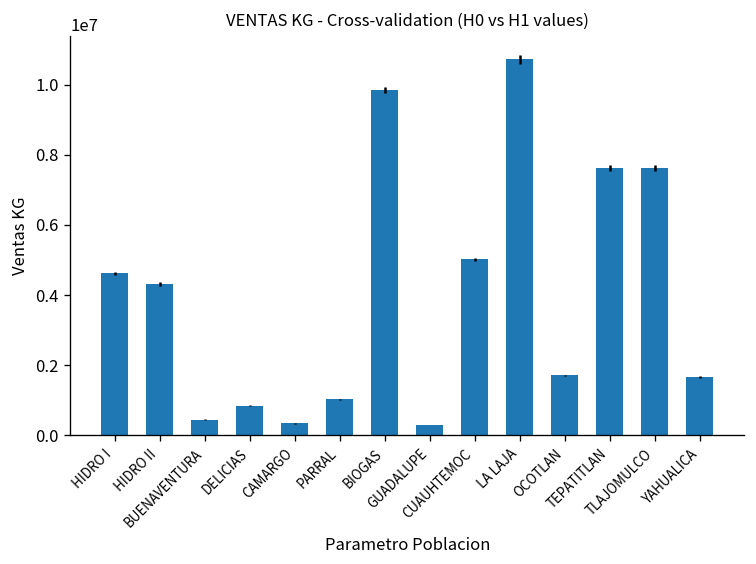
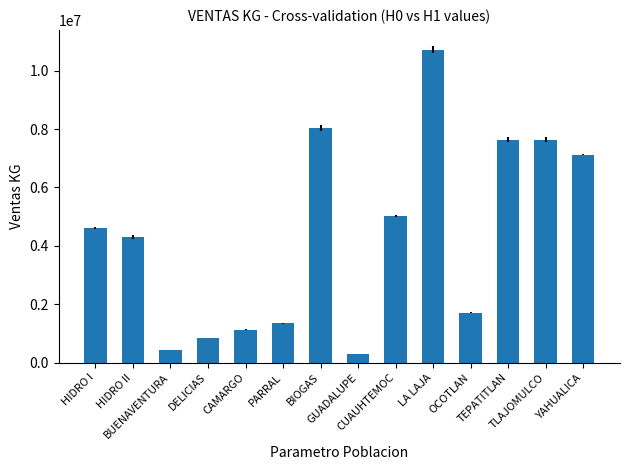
CAMARGO: 300000 -> 1100000
PARRAL: 1000000 -> 1300000
BIOGAS: 9800000 -> 8000000
YAHUALICA: 1700000 -> 7100000
